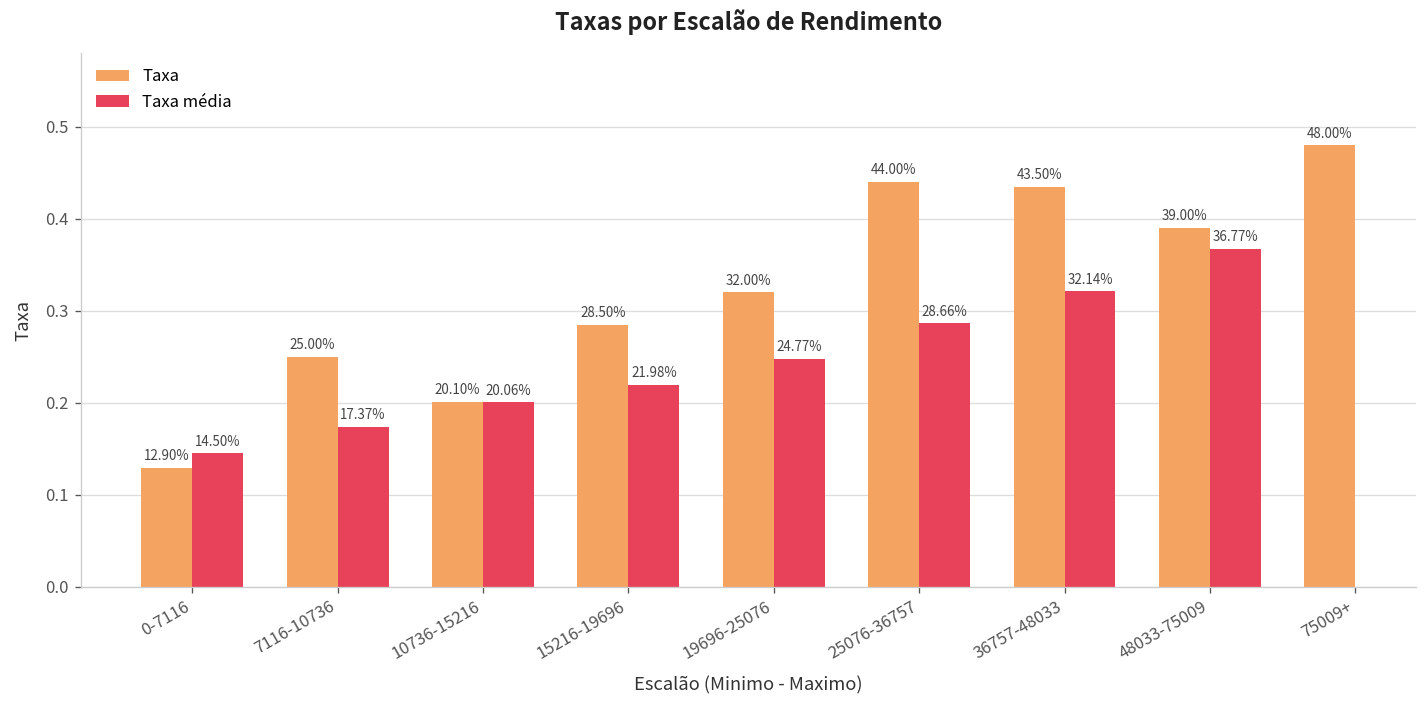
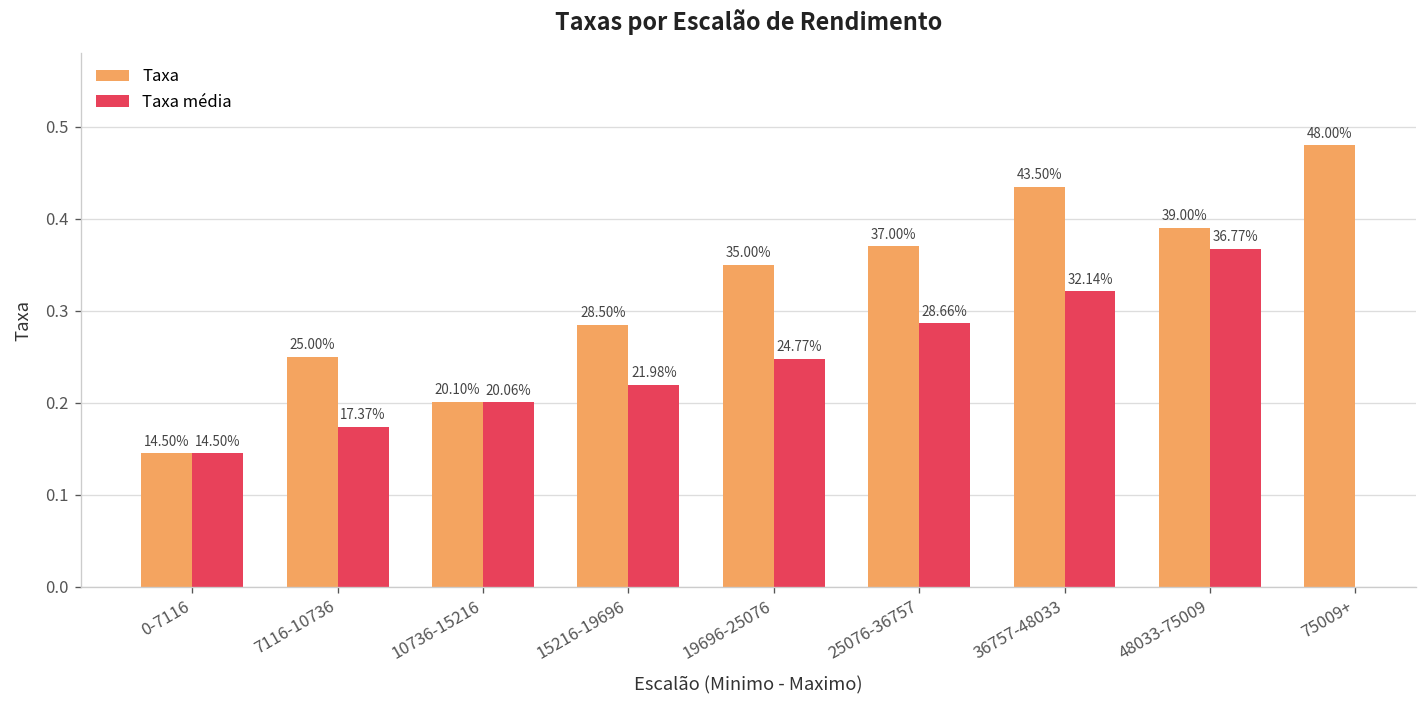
Taxa, 0-7116: 12.90% -> 14.50%
Taxa, 19696-25076: 32.00% -> 35.00%
Taxa, 25076-36757: 44.00% -> 37.00%
